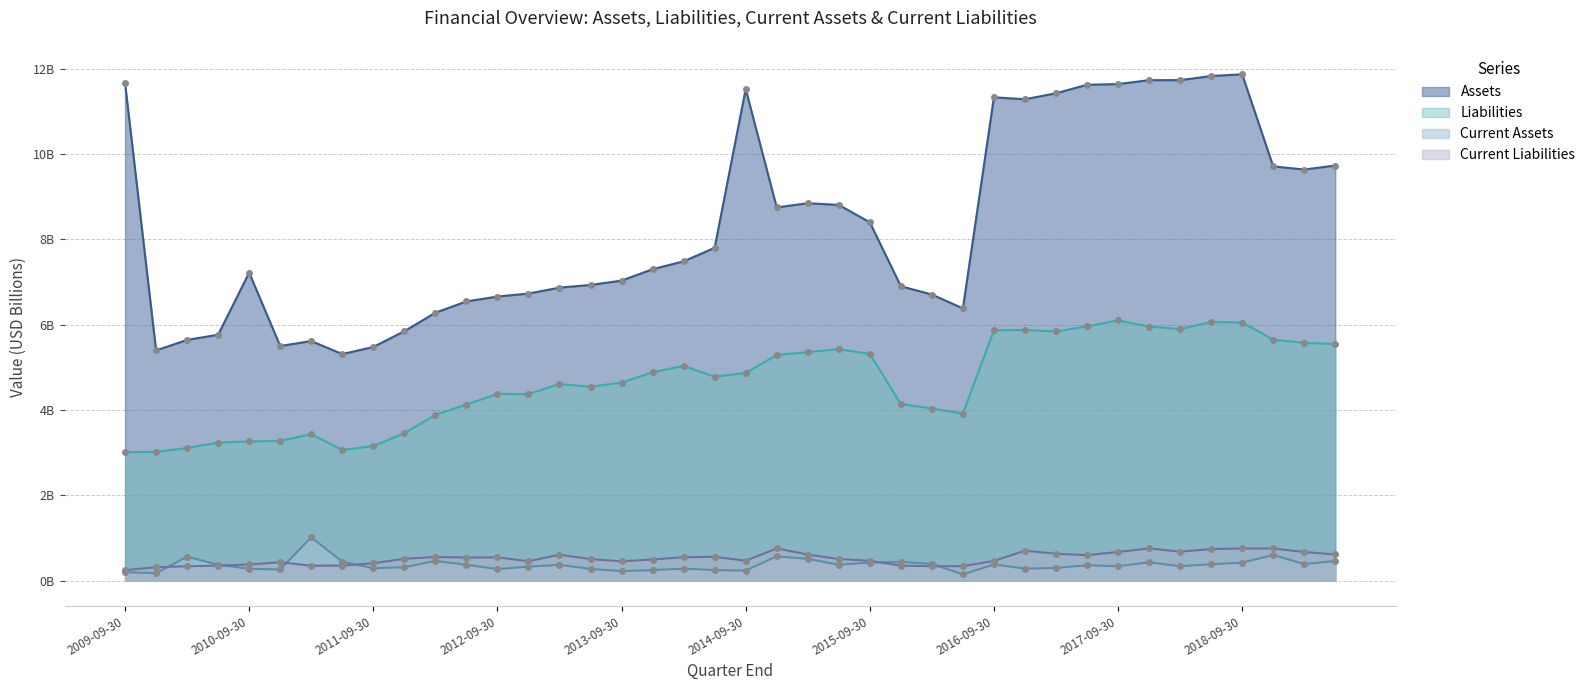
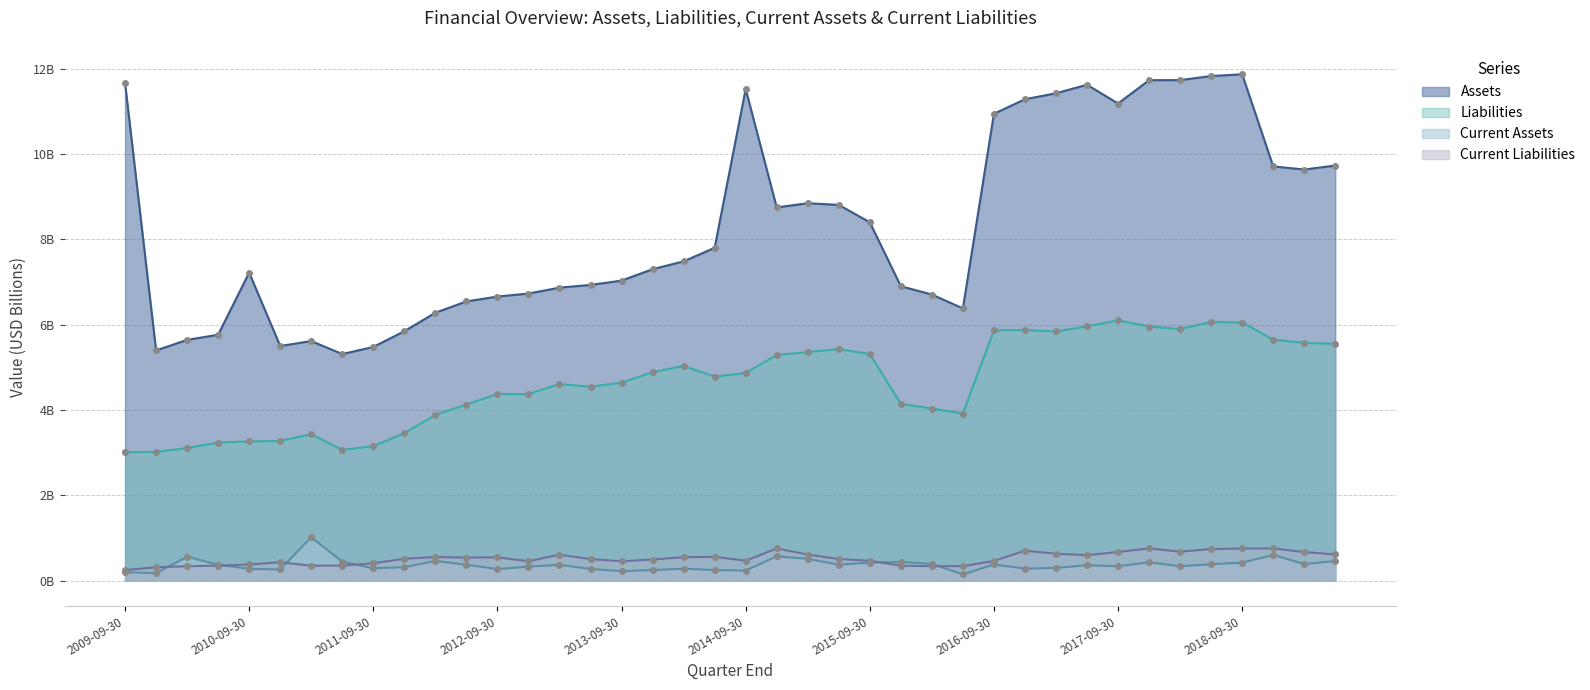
Assets, 2016-09-30: 11300000000 -> 10900000000
Assets, 2017-09-30: 11600000000 -> 11200000000
